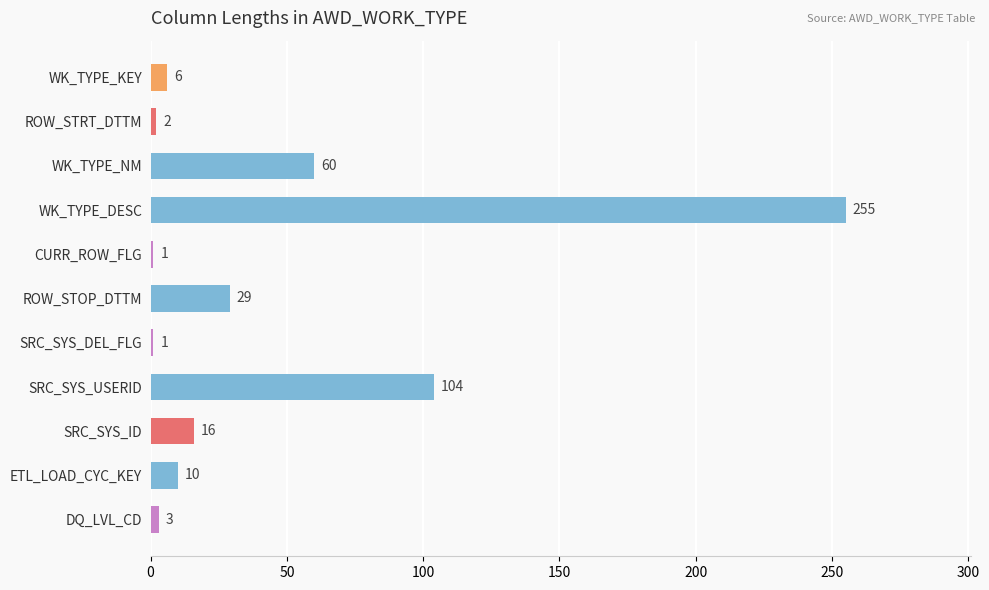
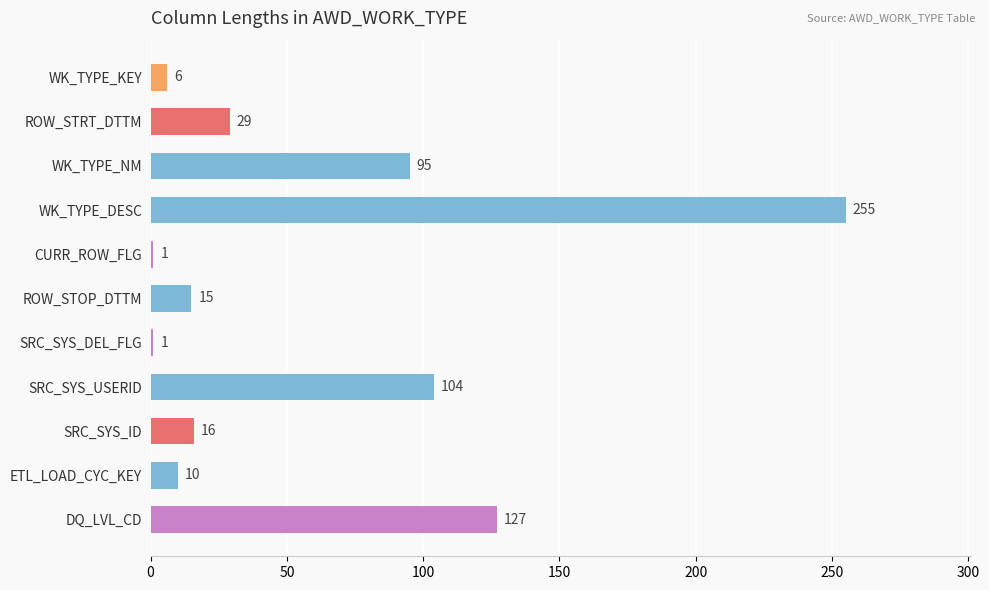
ROW_STRT_DTTM: 2 -> 29
WK_TYPE_NM: 60 -> 95
ROW_STOP_DTTM: 29 -> 15
DQ_LVL_CD: 3 -> 127
